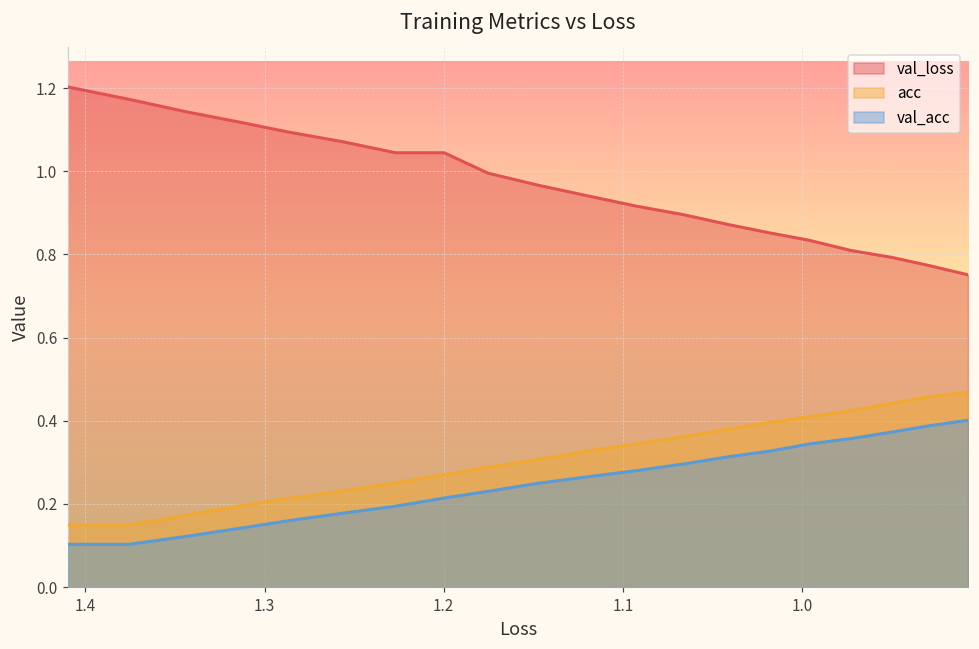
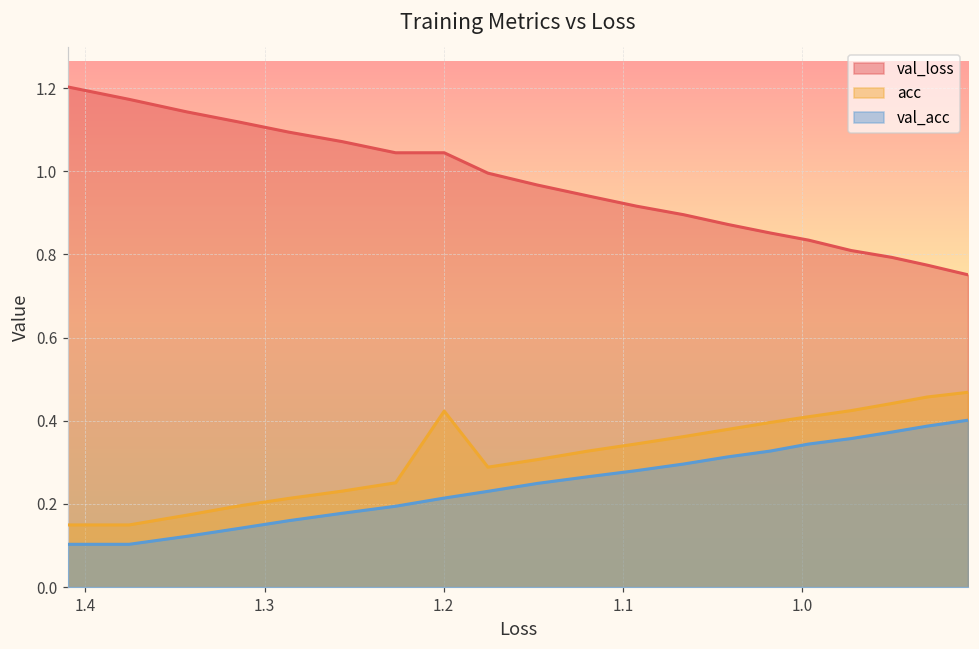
acc, 1.2: 0.27 -> 0.42
